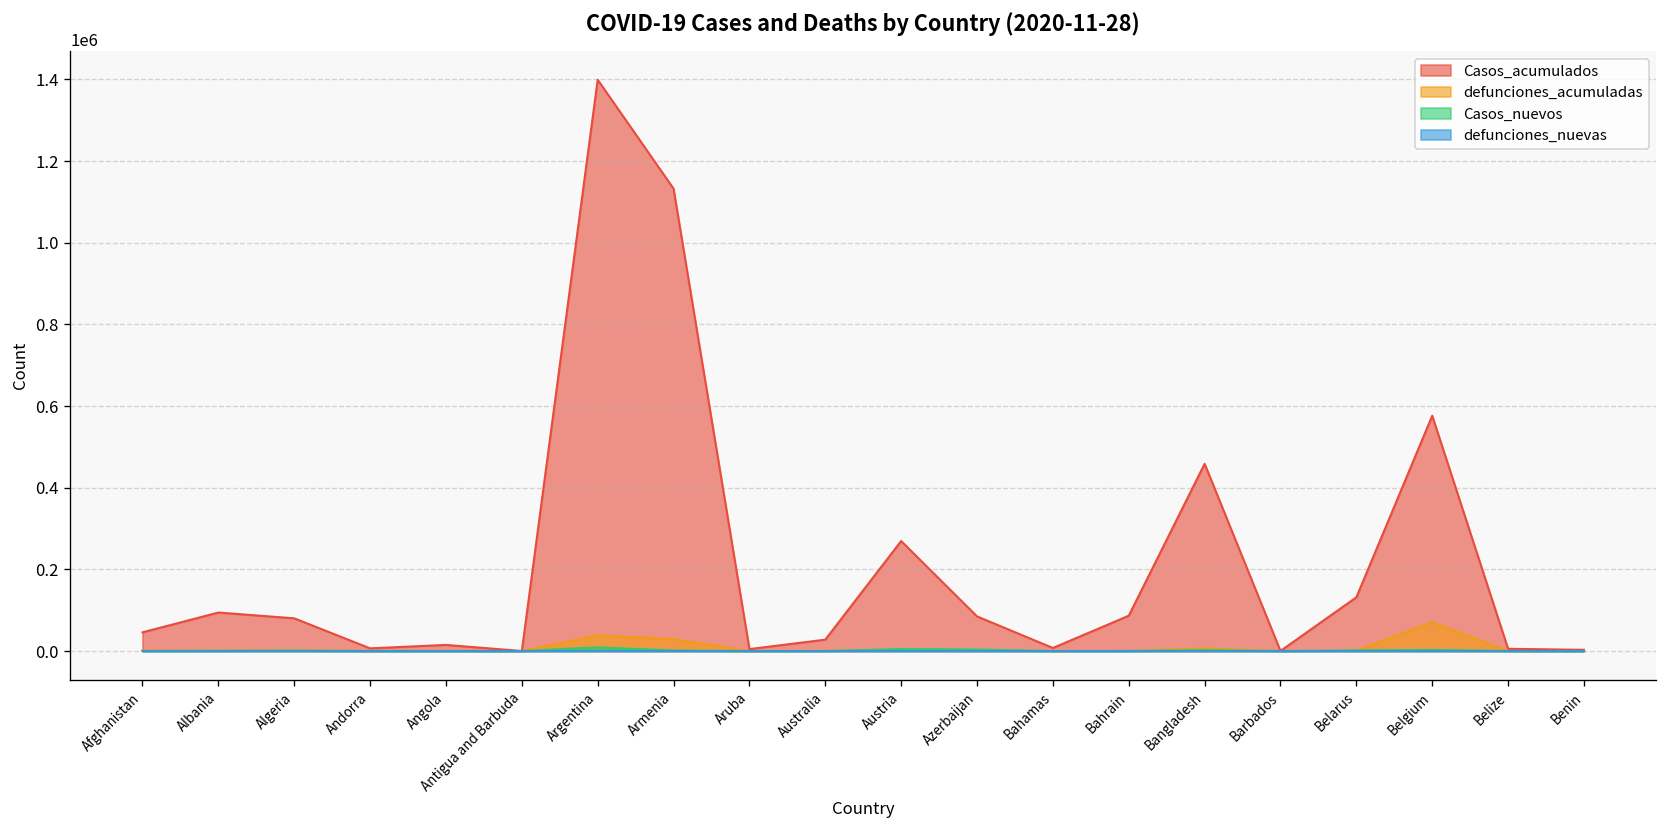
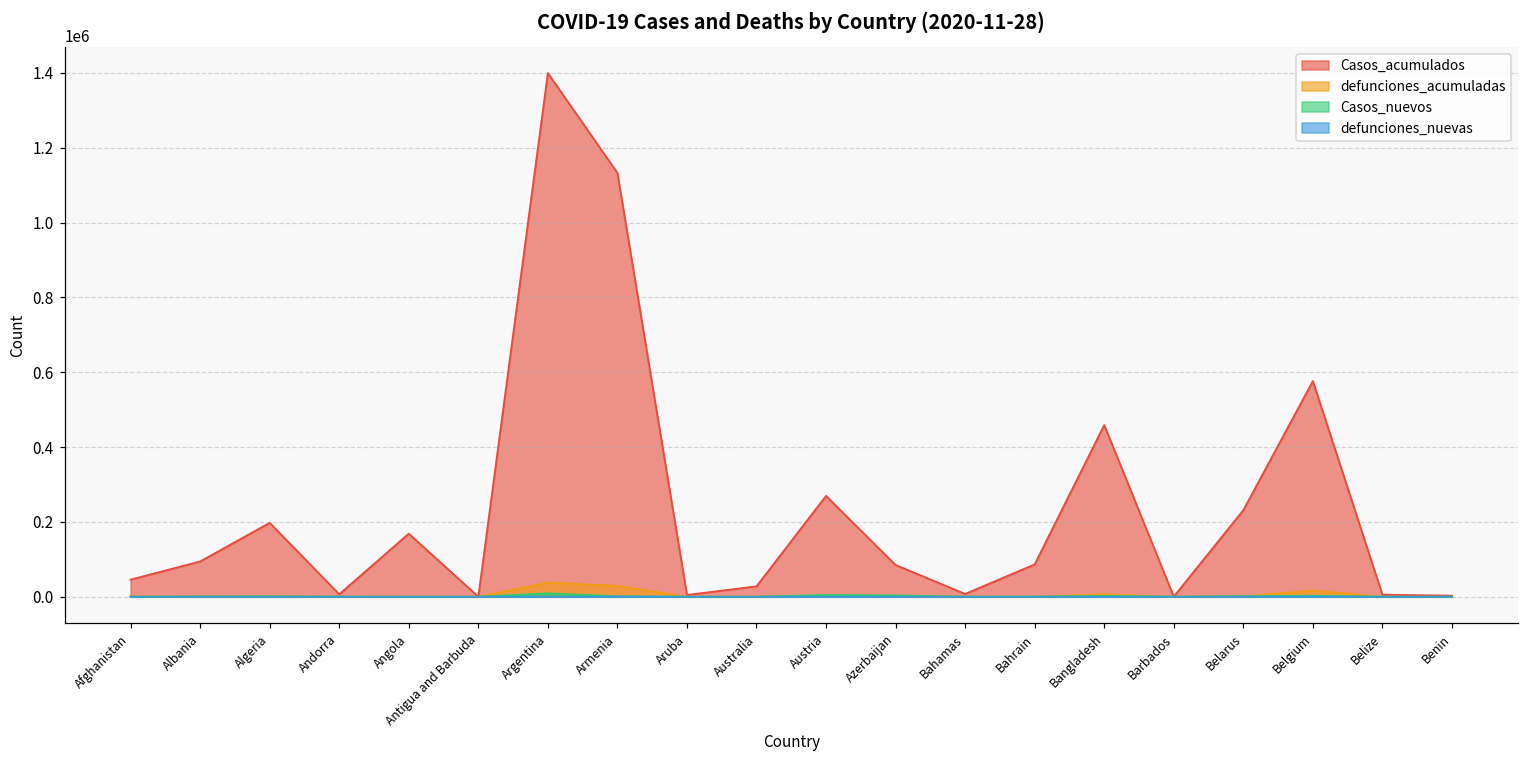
Casos_acumulados, Algeria: 80000 -> 200000
Casos_acumulados, Angola: 20000 -> 170000
Casos_acumulados, Belarus: 130000 -> 230000
defunciones_acumuladas, Belgium: 70000 -> 20000
